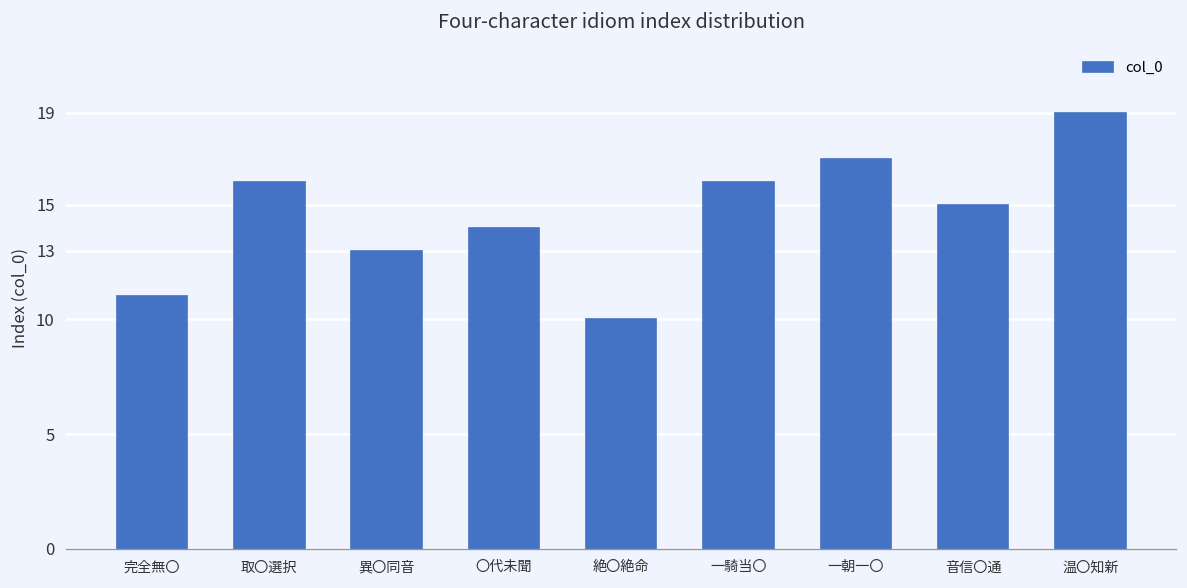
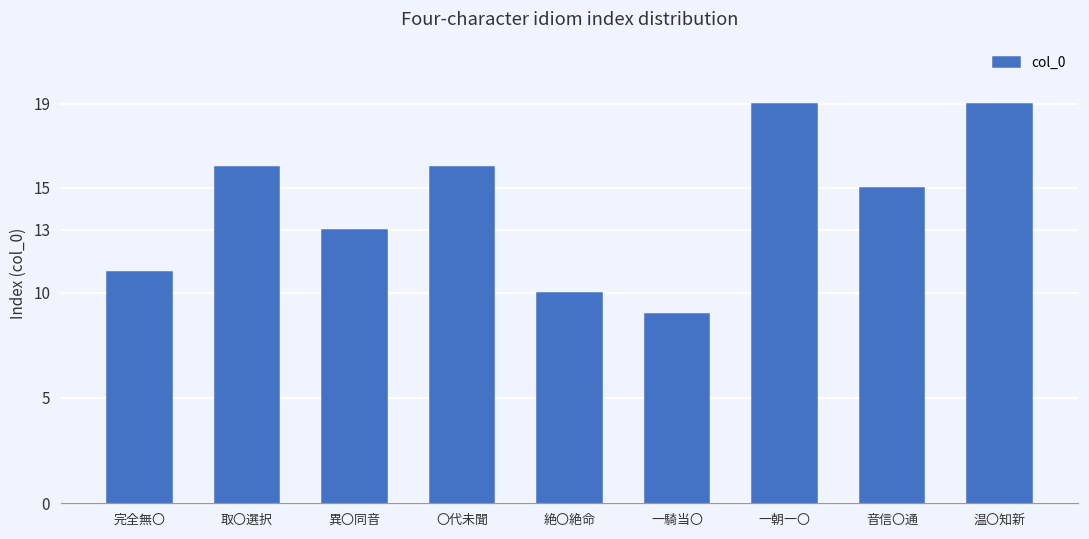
〇代未聞: 14 -> 16
一騎当〇: 16 -> 9
一朝一〇: 17 -> 19
